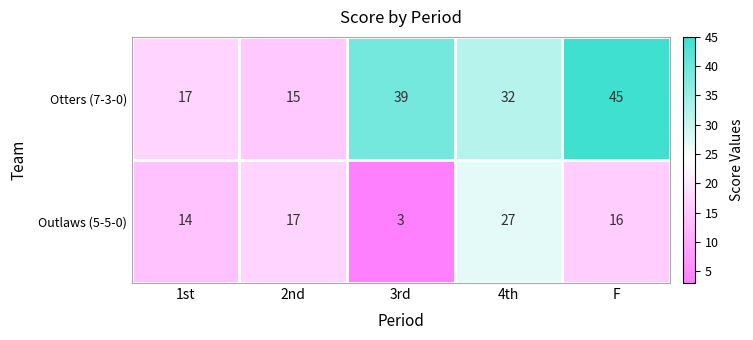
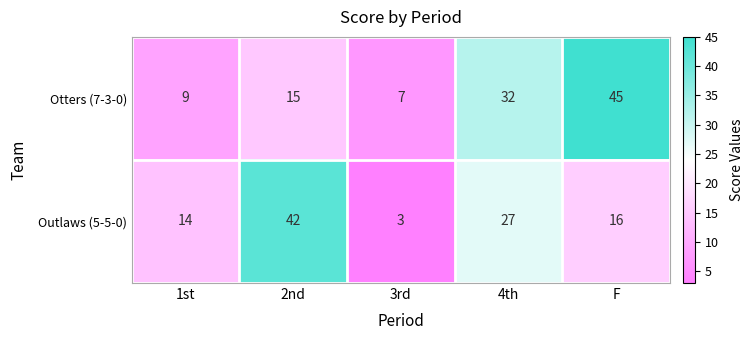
Otters (7-3-0), 1st: 17 -> 9
Otters (7-3-0), 3rd: 39 -> 7
Outlaws (5-5-0), 2nd: 17 -> 42
